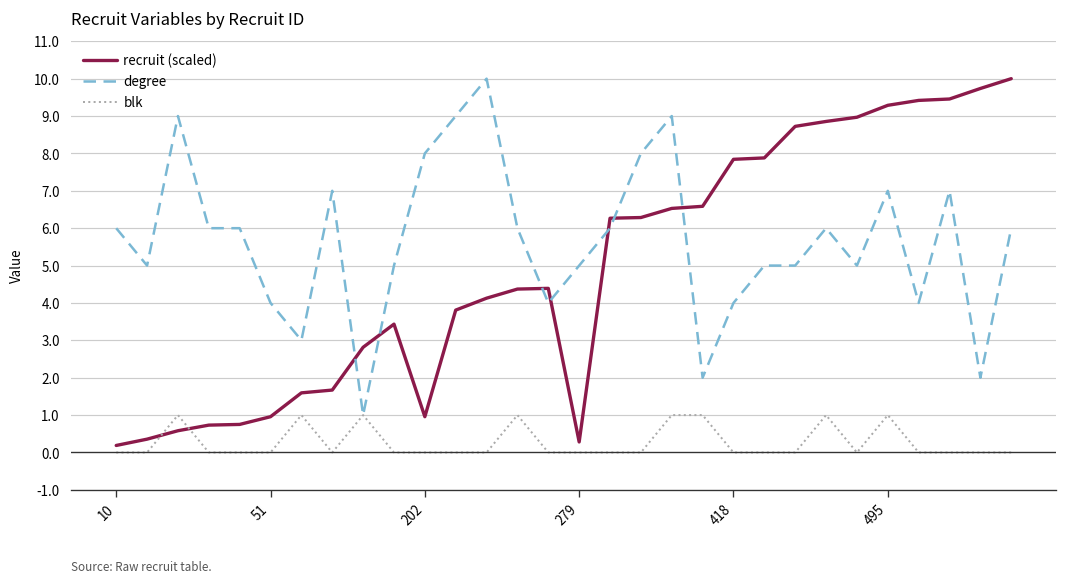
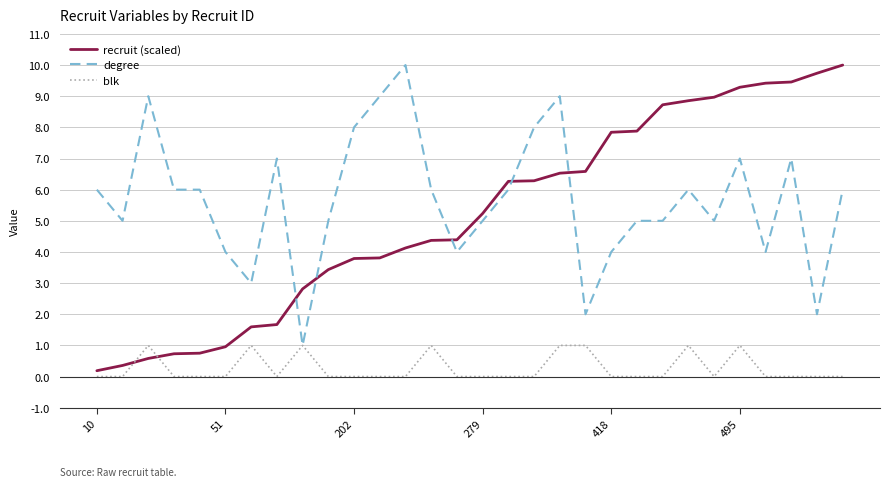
recruit (scaled), 202: 1.0 -> 3.8
recruit (scaled), 279: 0.3 -> 5.2
